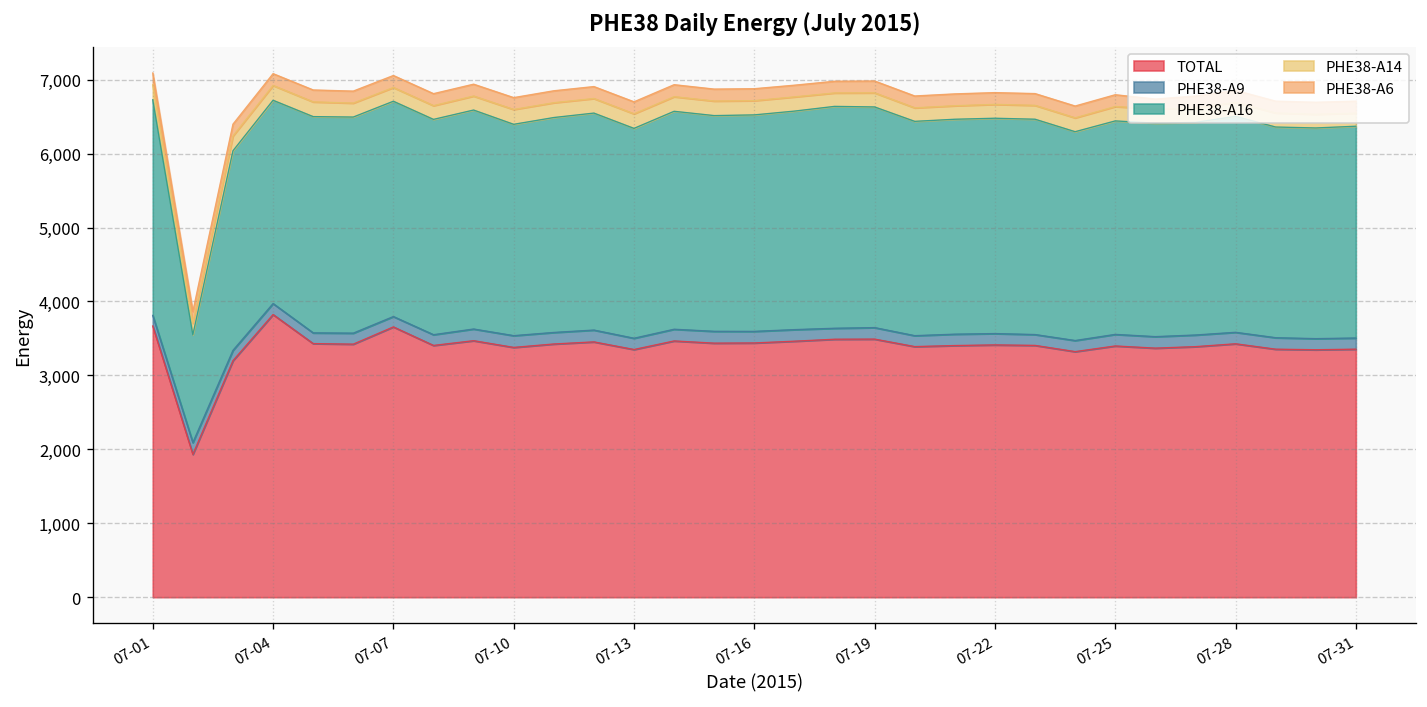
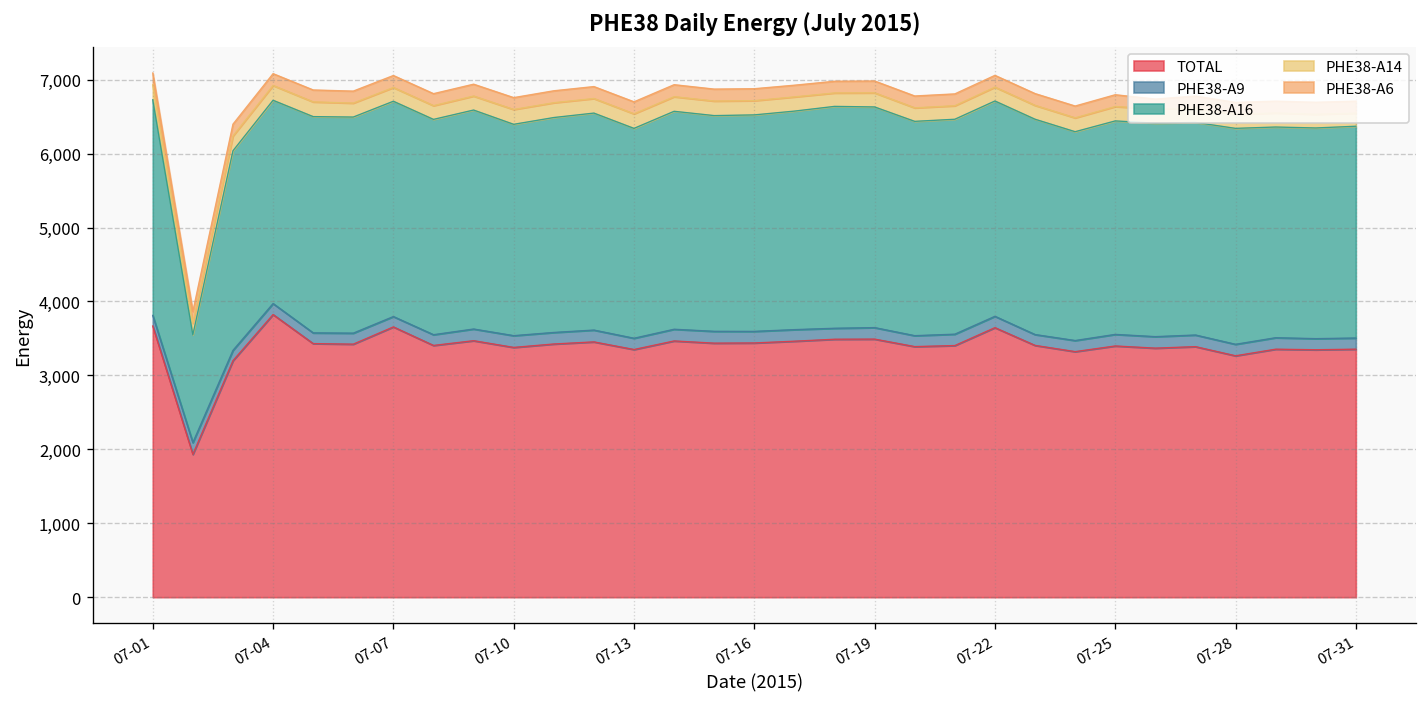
TOTAL, 07-22: 3,400 -> 3,600
TOTAL, 07-28: 3,400 -> 3,300
